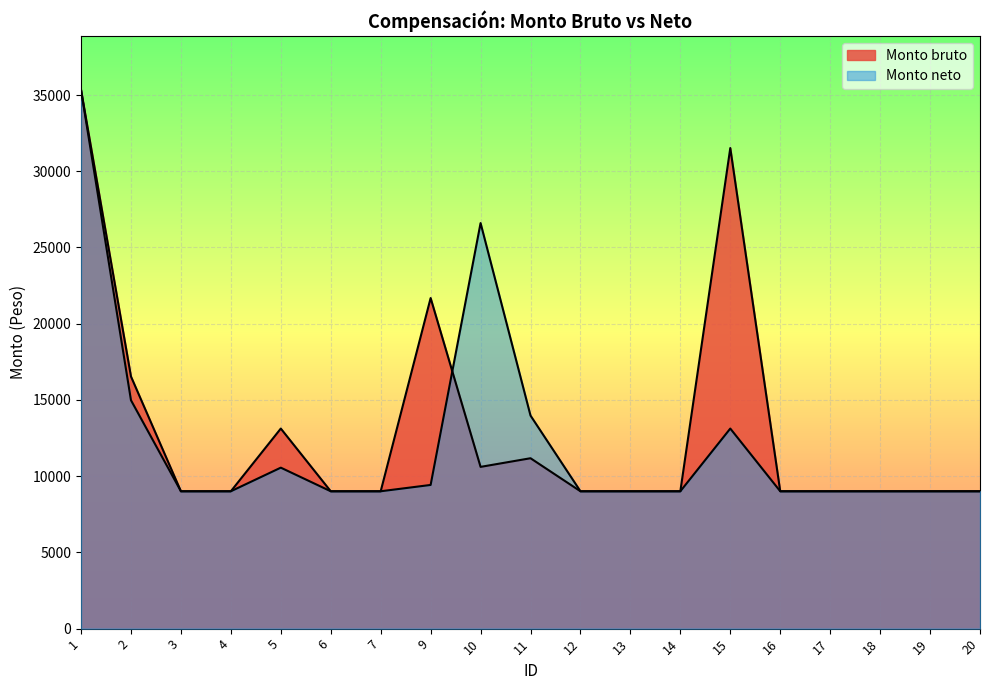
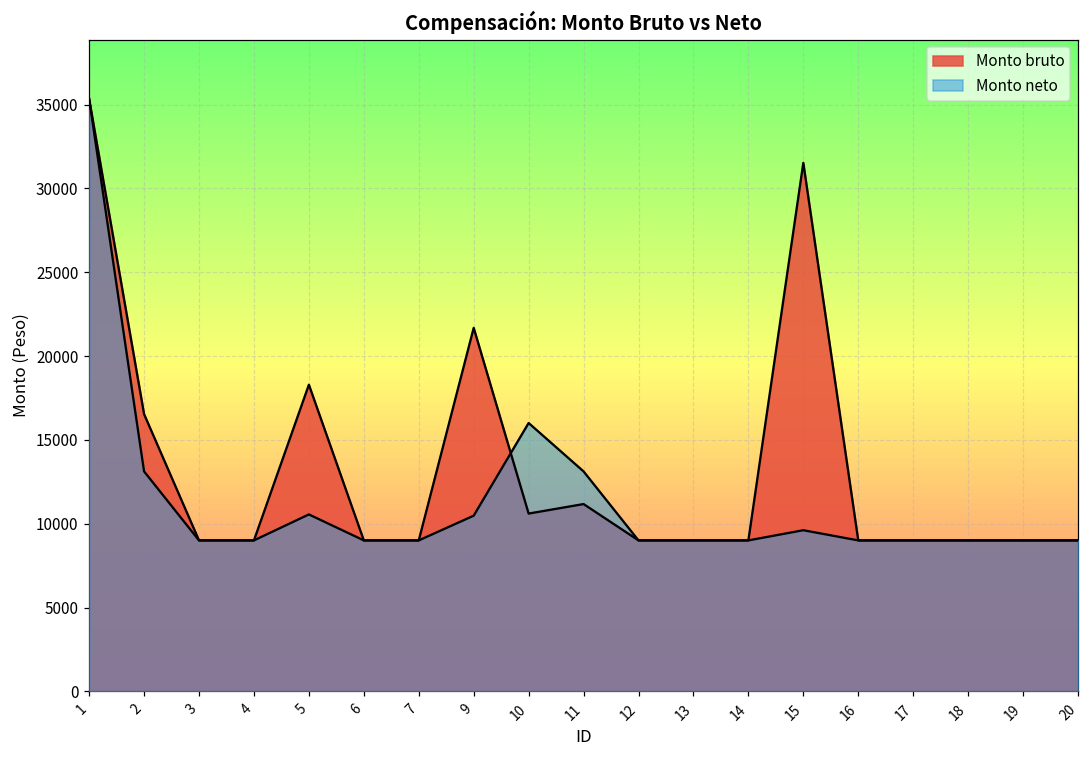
Monto neto, 2: 15000 -> 13100
Monto bruto, 5: 13100 -> 18300
Monto neto, 9: 9400 -> 10500
Monto neto, 10: 26600 -> 16000
Monto neto, 11: 14000 -> 13100
Monto neto, 15: 13100 -> 9600
